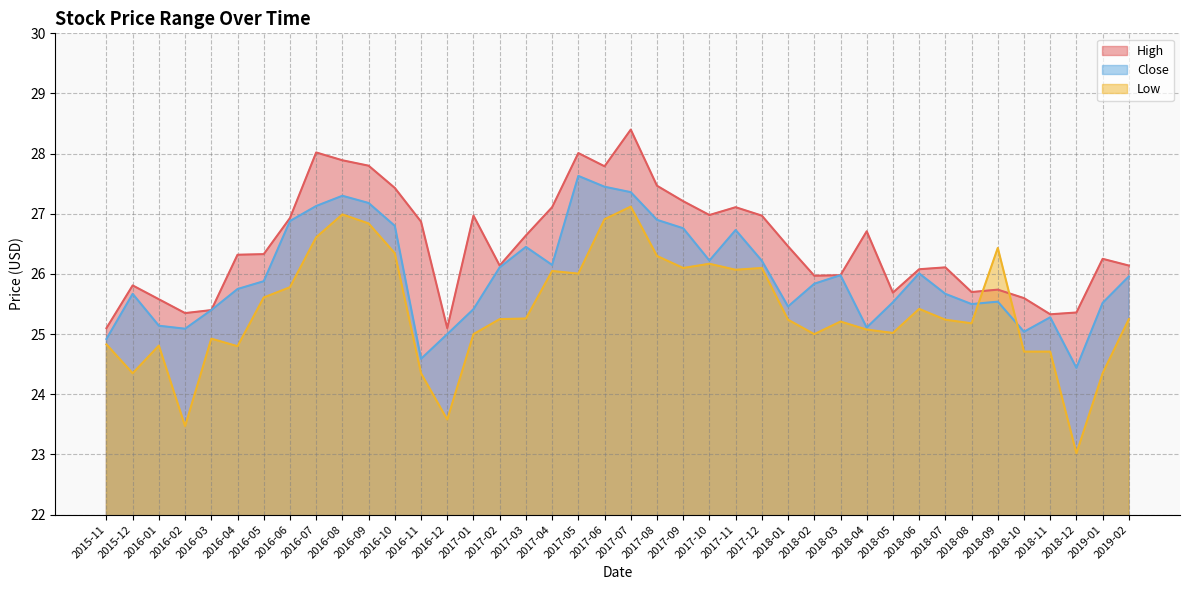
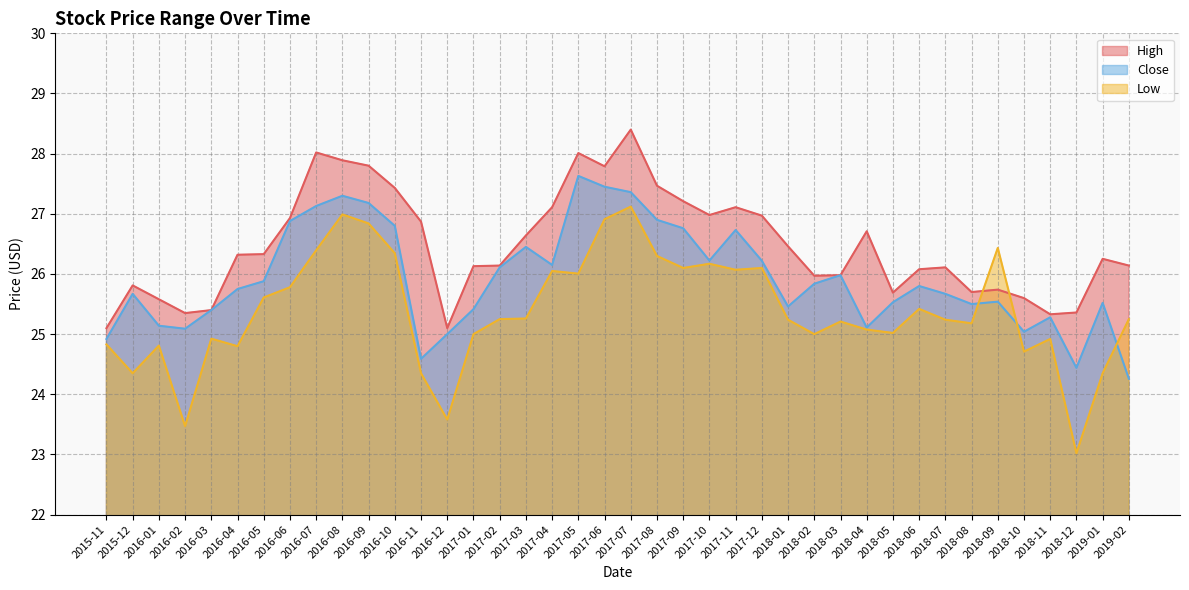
Low, 2016-07: 26.6 -> 26.4
High, 2017-01: 27.0 -> 26.1
Close, 2018-06: 26.0 -> 25.8
Low, 2018-11: 24.7 -> 24.9
Close, 2019-02: 26.0 -> 24.3
